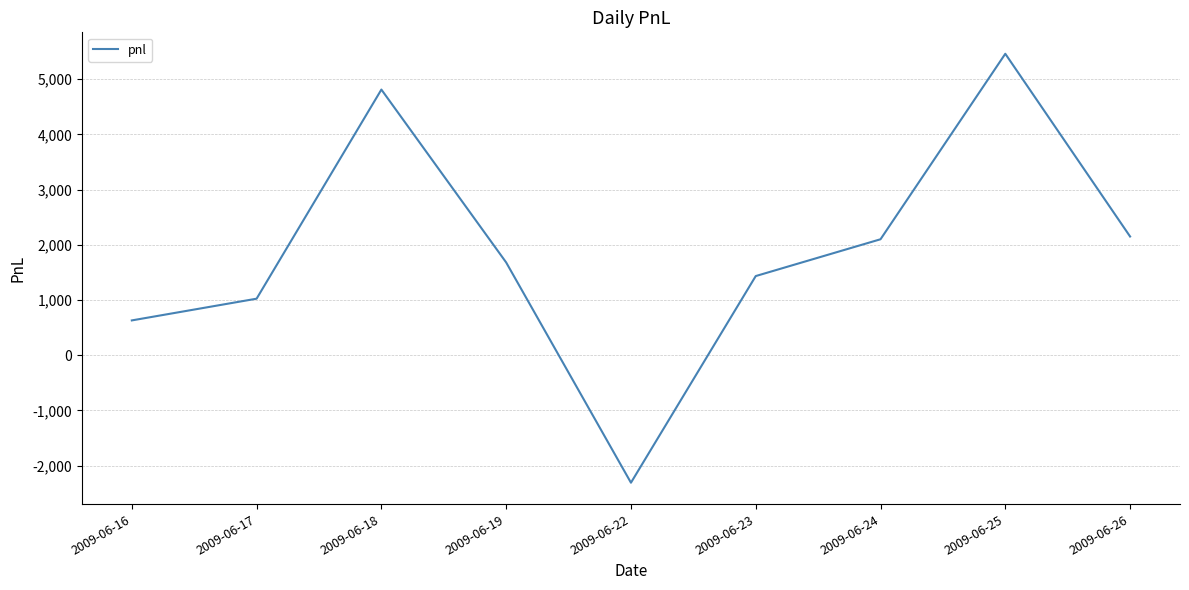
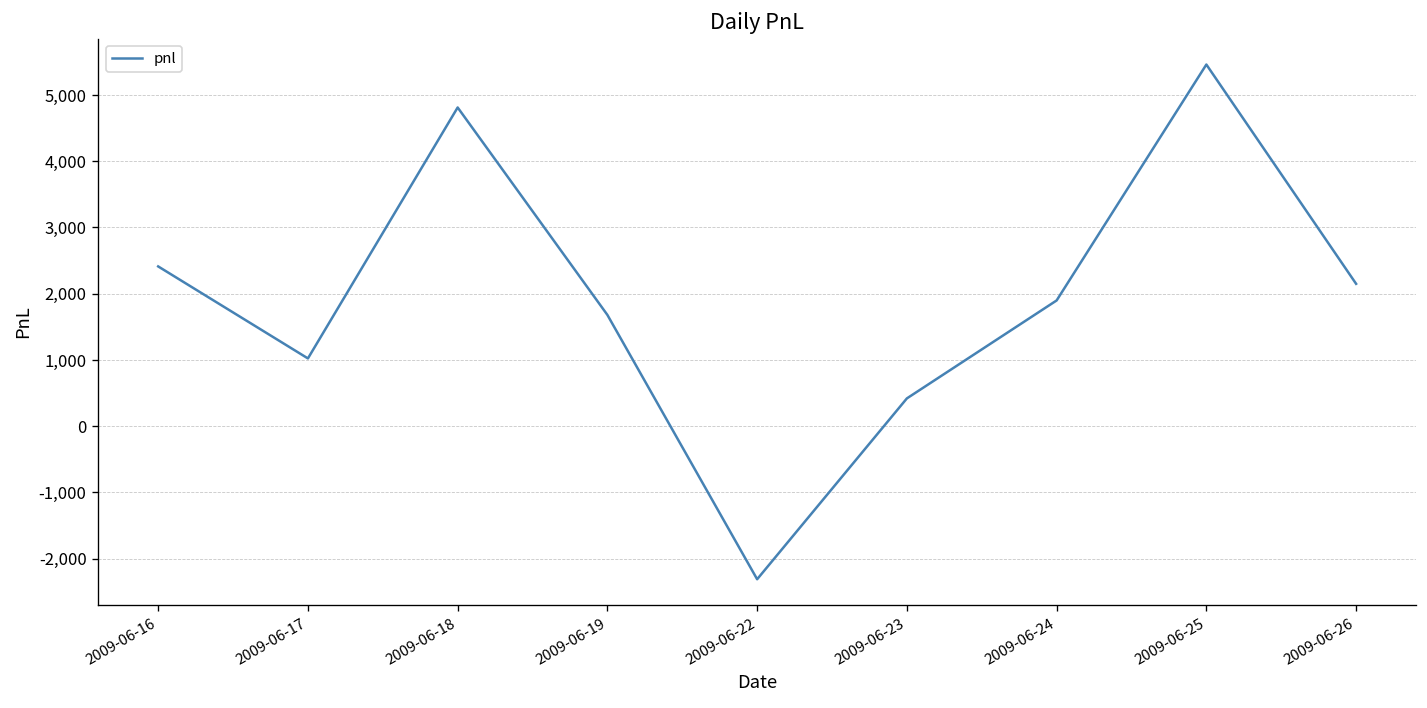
2009-06-16: 600 -> 2,400
2009-06-23: 1,400 -> 400
2009-06-24: 2,100 -> 1,900
